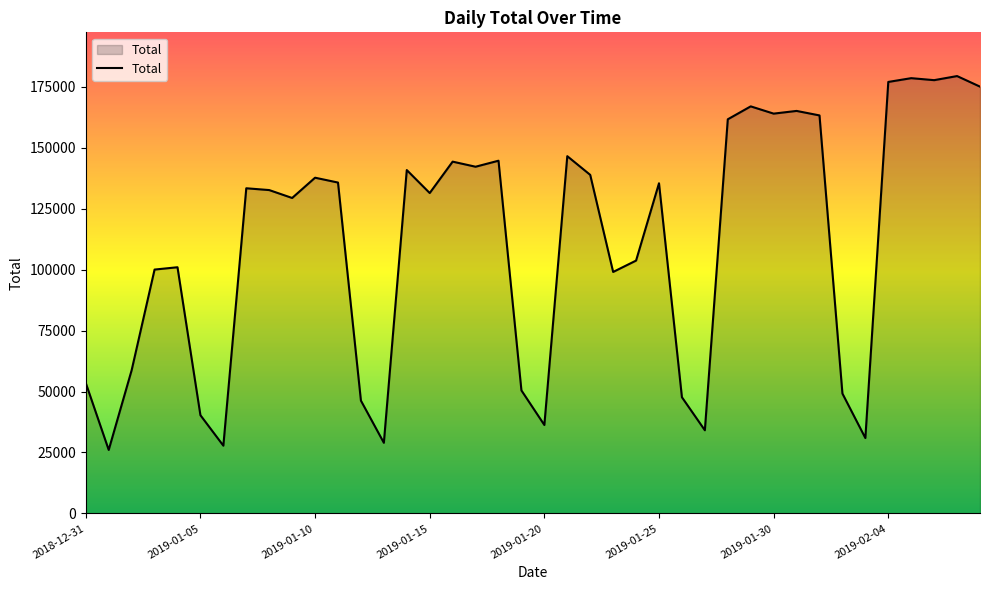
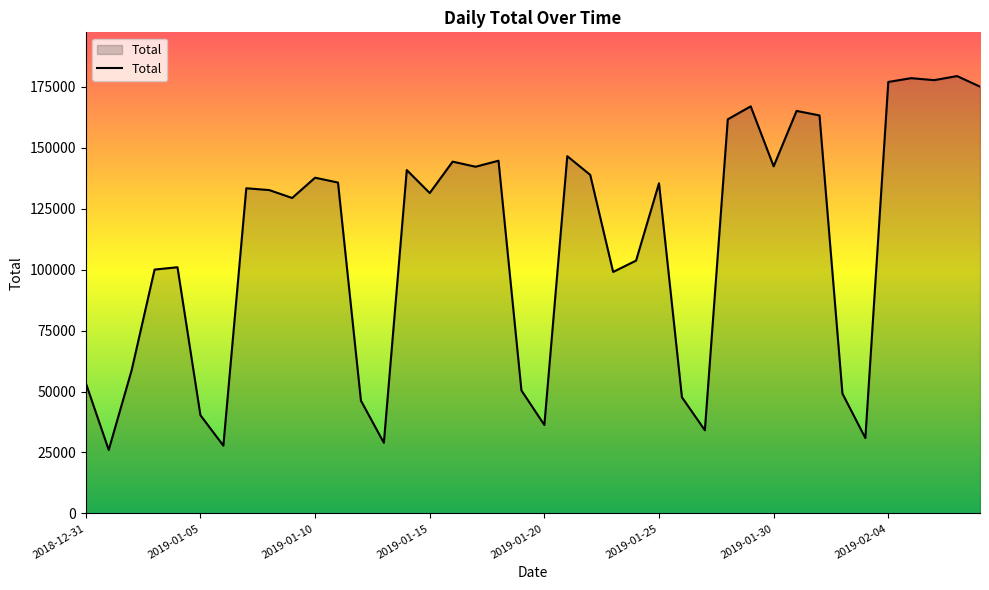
2019-01-30: 164000 -> 142000
